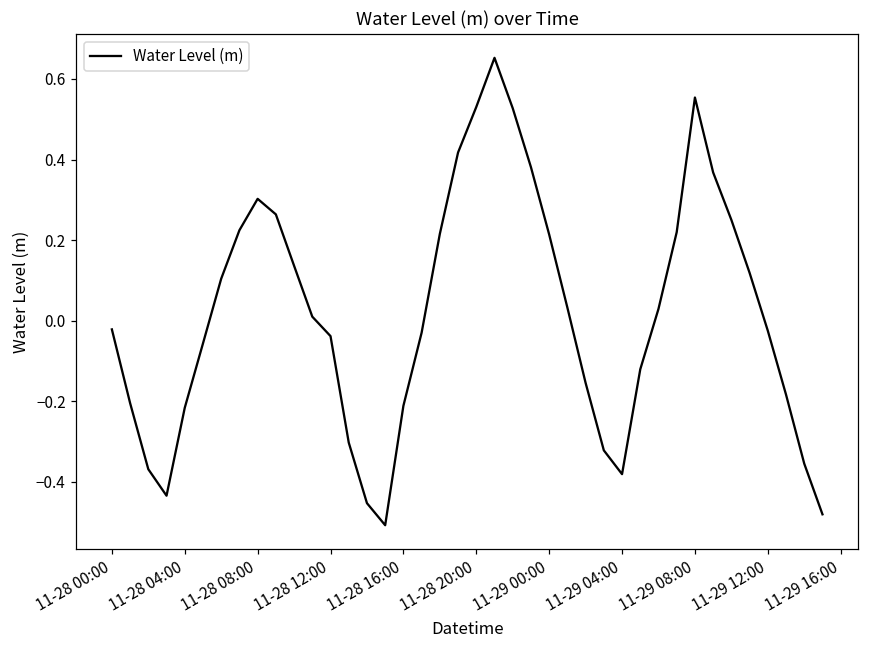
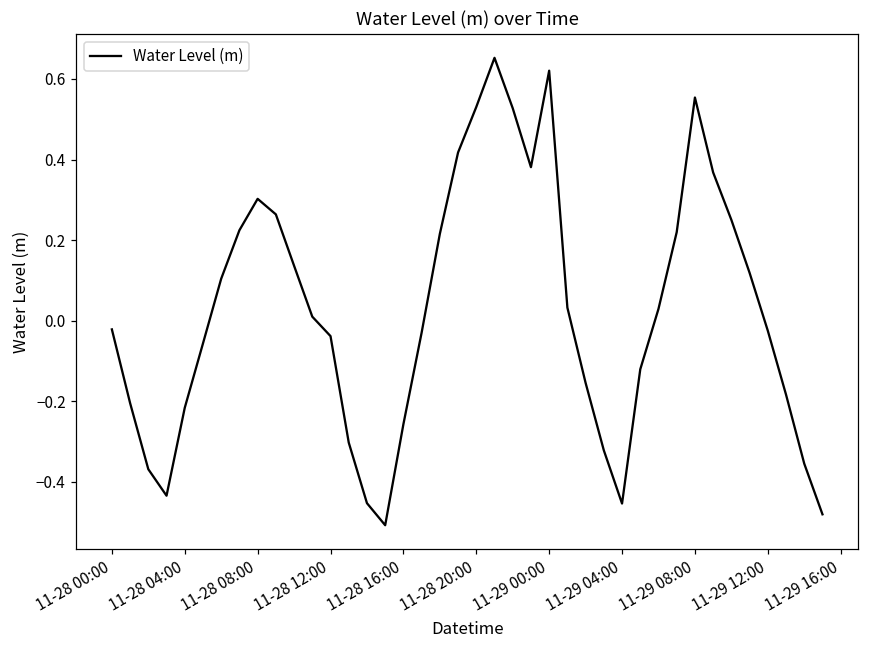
11-28 16:00: -0.21 -> -0.26
11-29 00:00: 0.21 -> 0.62
11-29 04:00: -0.38 -> -0.45
